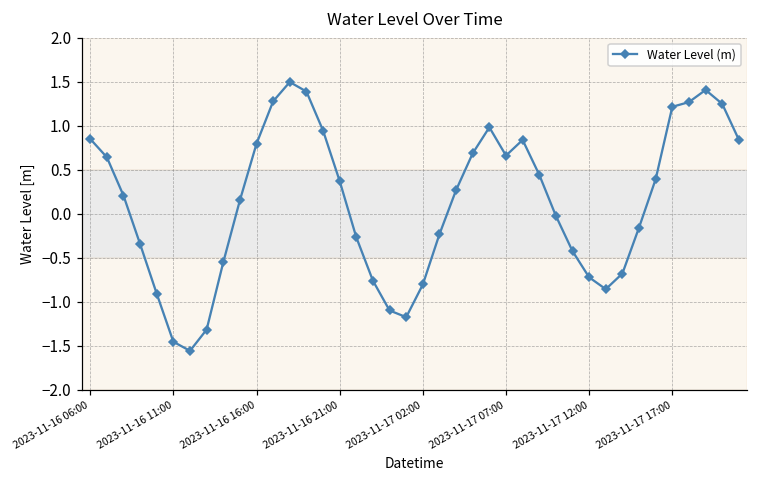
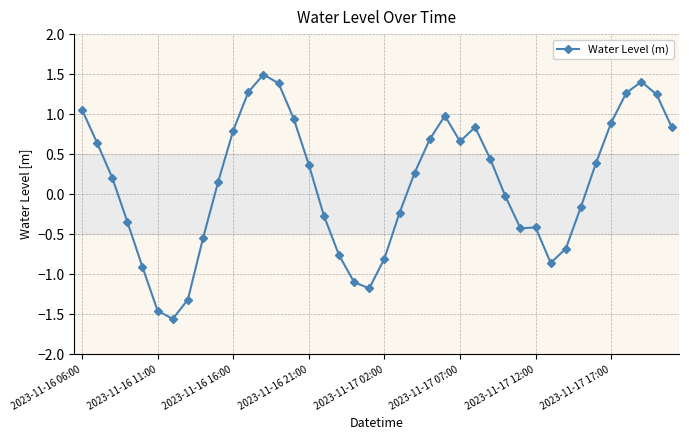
2023-11-16 06:00: 0.8 -> 1.1
2023-11-17 12:00: -0.7 -> -0.4
2023-11-17 17:00: 1.2 -> 0.9
